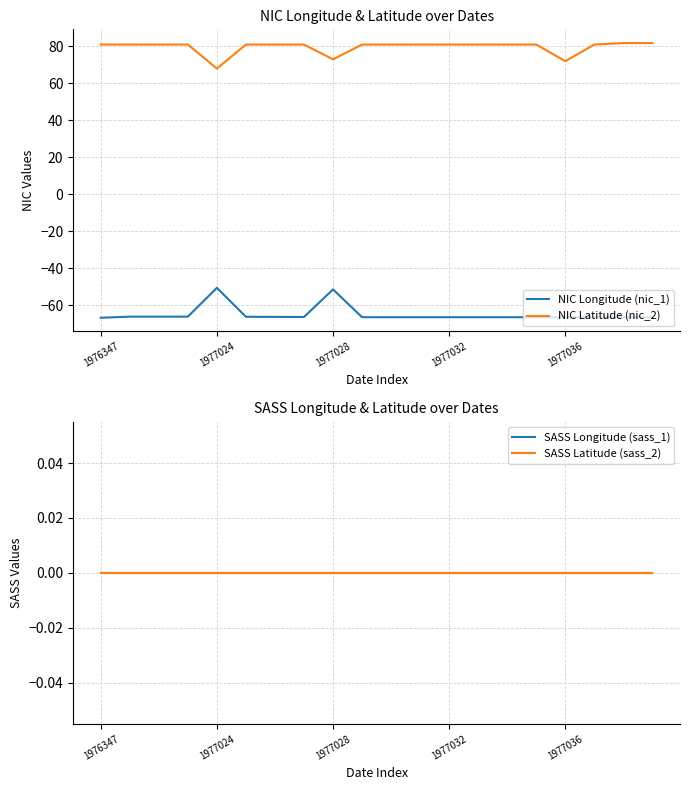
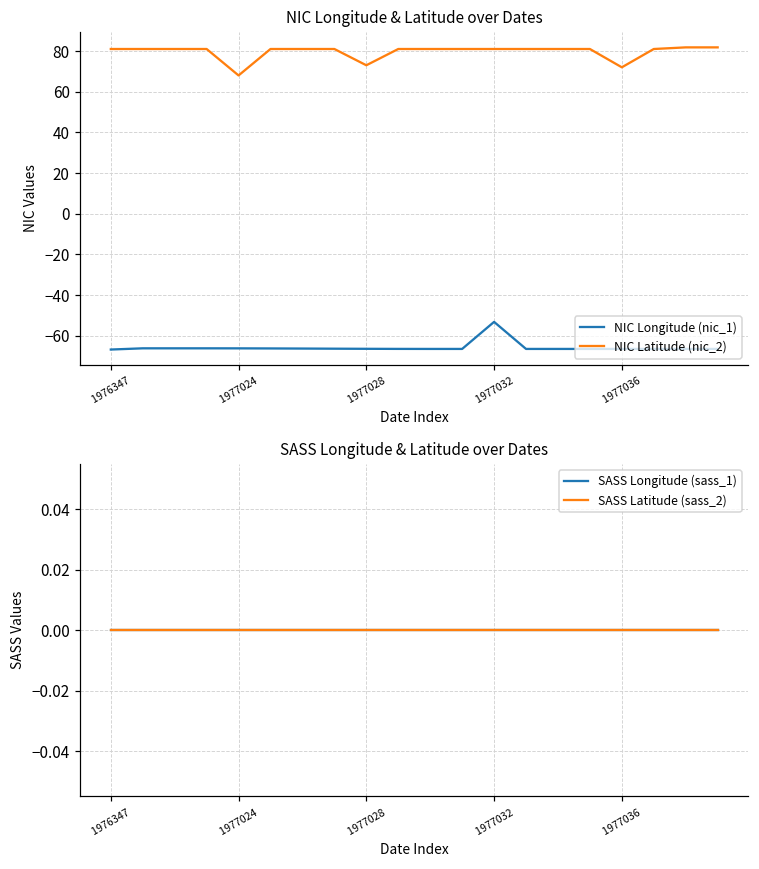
NIC Longitude & Latitude over Dates, NIC Longitude (nic_1), 1977024: -51 -> -66
NIC Longitude & Latitude over Dates, NIC Longitude (nic_1), 1977028: -51 -> -66
NIC Longitude & Latitude over Dates, NIC Longitude (nic_1), 1977032: -67 -> -53
